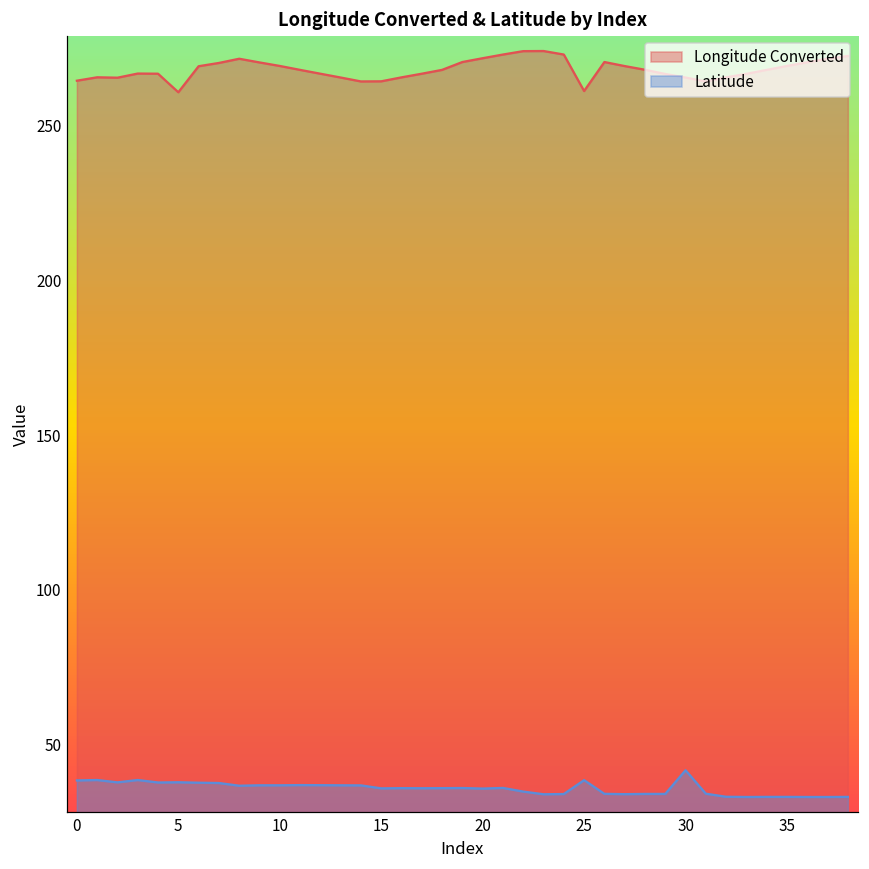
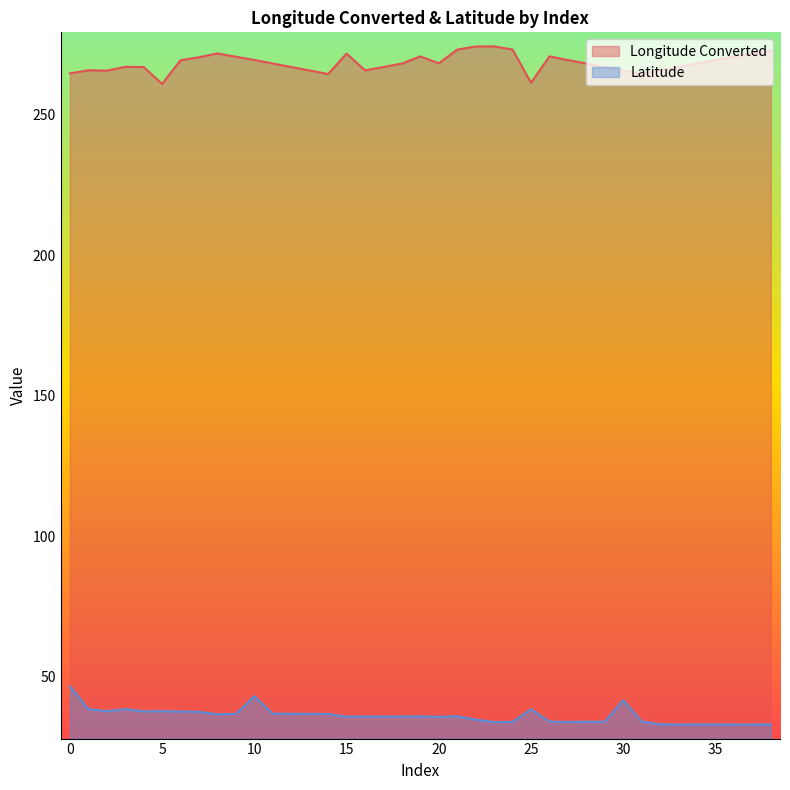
Latitude, 0: 38 -> 47
Latitude, 10: 37 -> 43
Longitude Converted, 15: 264 -> 272
Longitude Converted, 20: 272 -> 268
